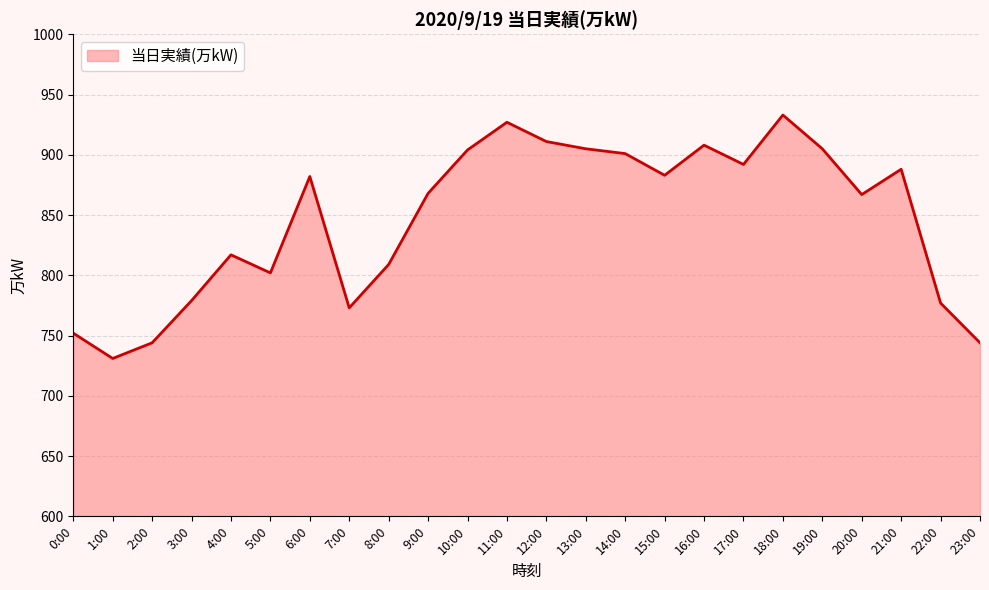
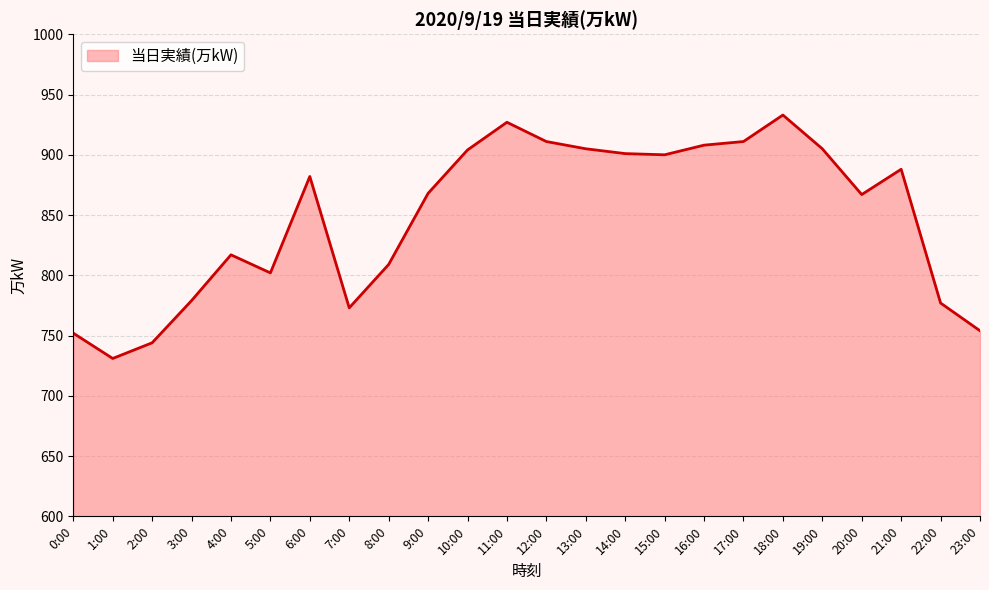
15:00: 883 -> 900
17:00: 892 -> 911
23:00: 744 -> 754
